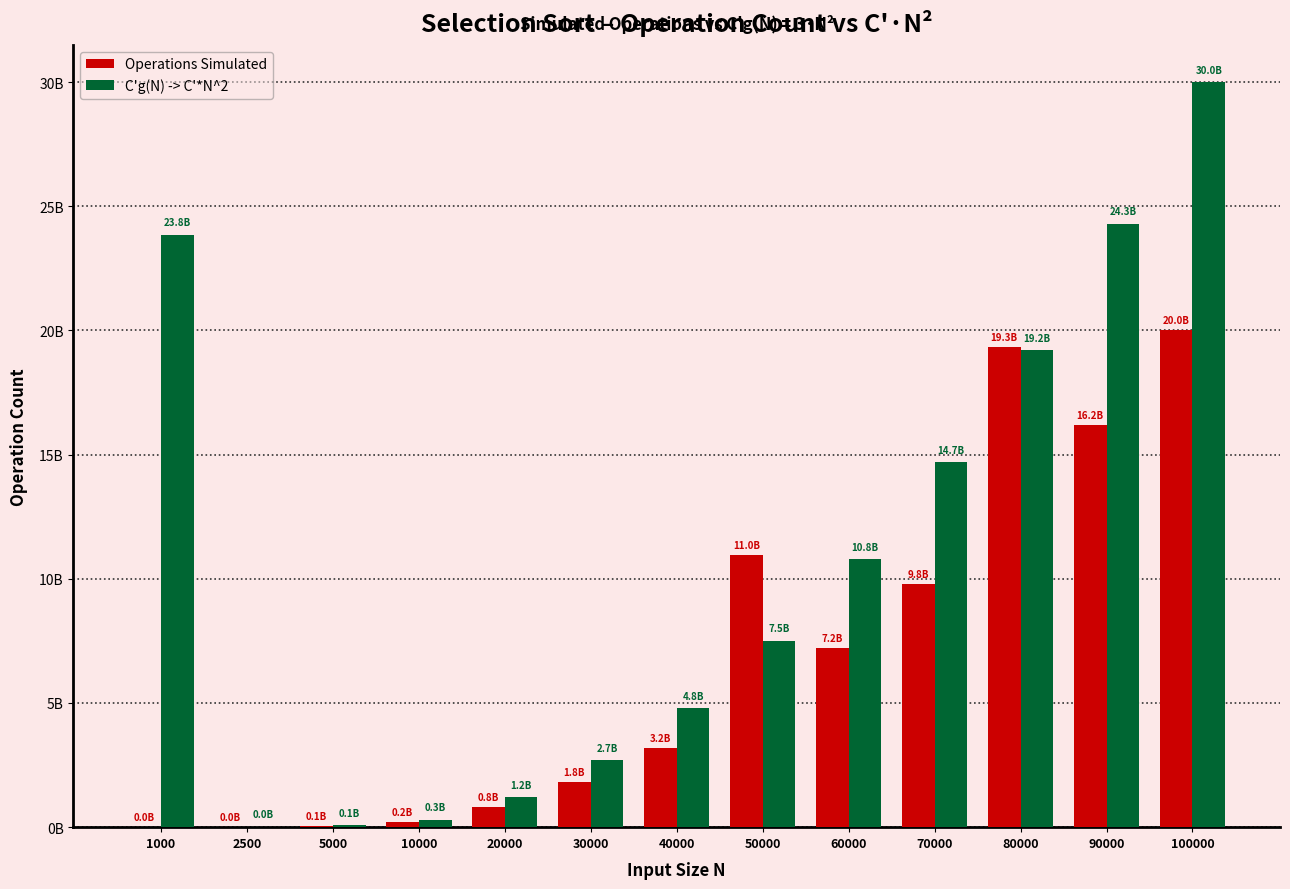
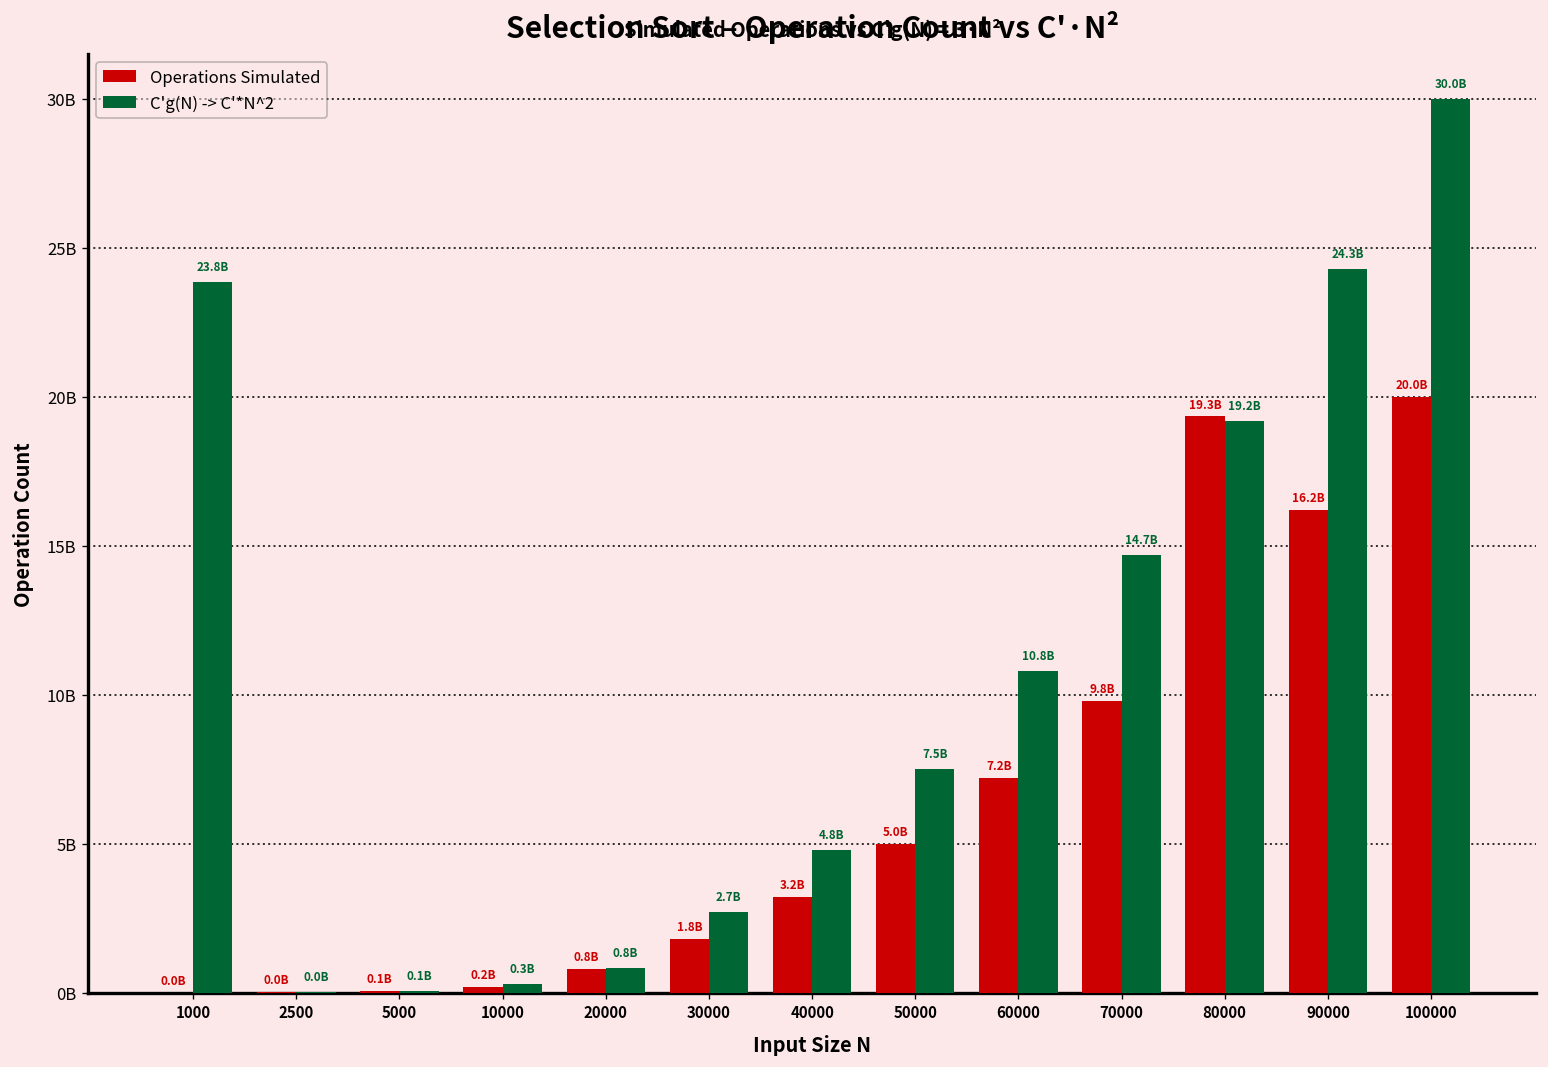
C'g(N) -> C'*N^2, 20000: 1.2B -> 0.8B
Operations Simulated, 50000: 11.0B -> 5.0B
